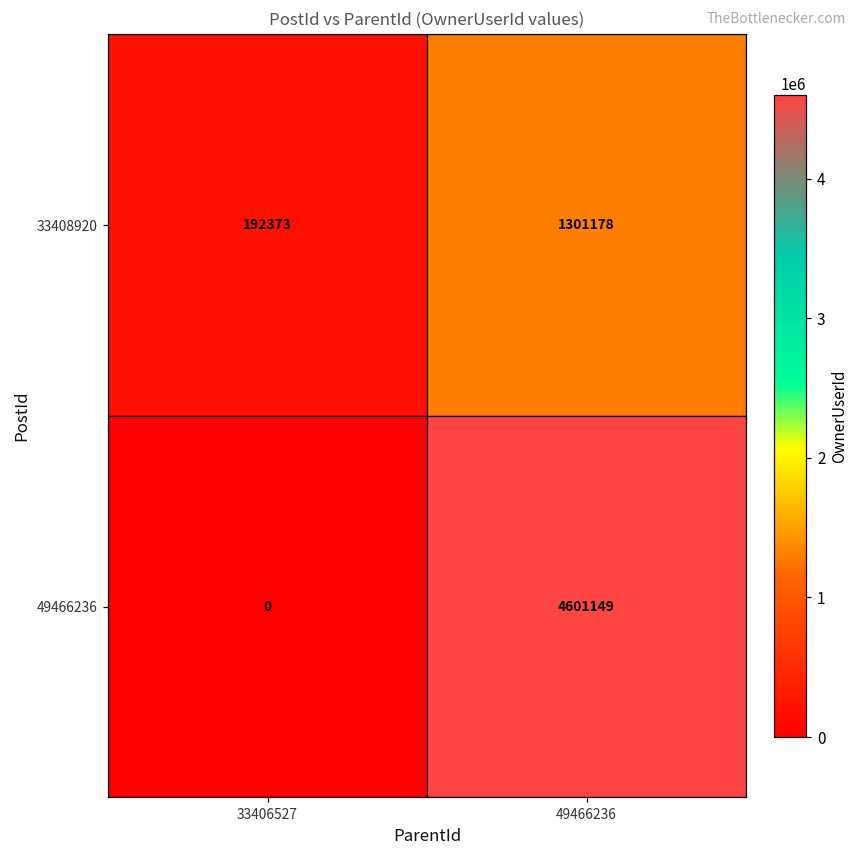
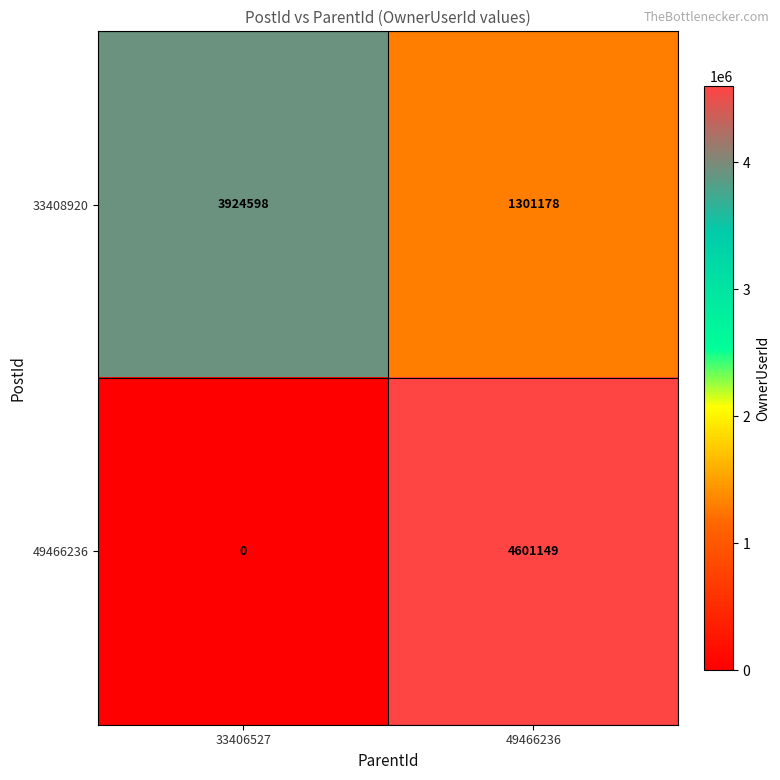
33408920, 33406527: 192373 -> 3924598
